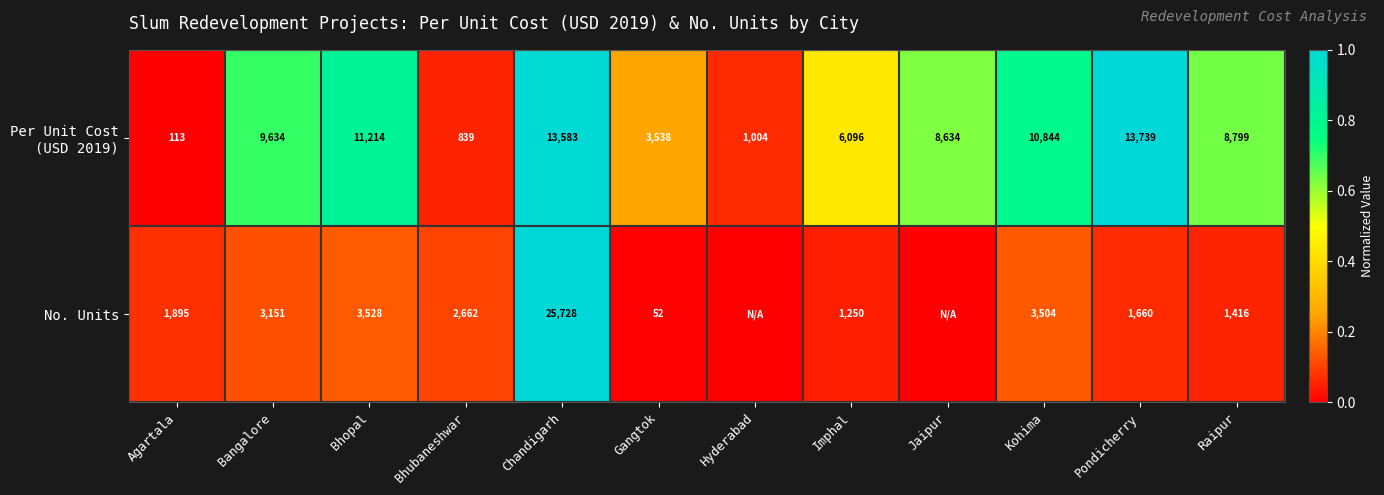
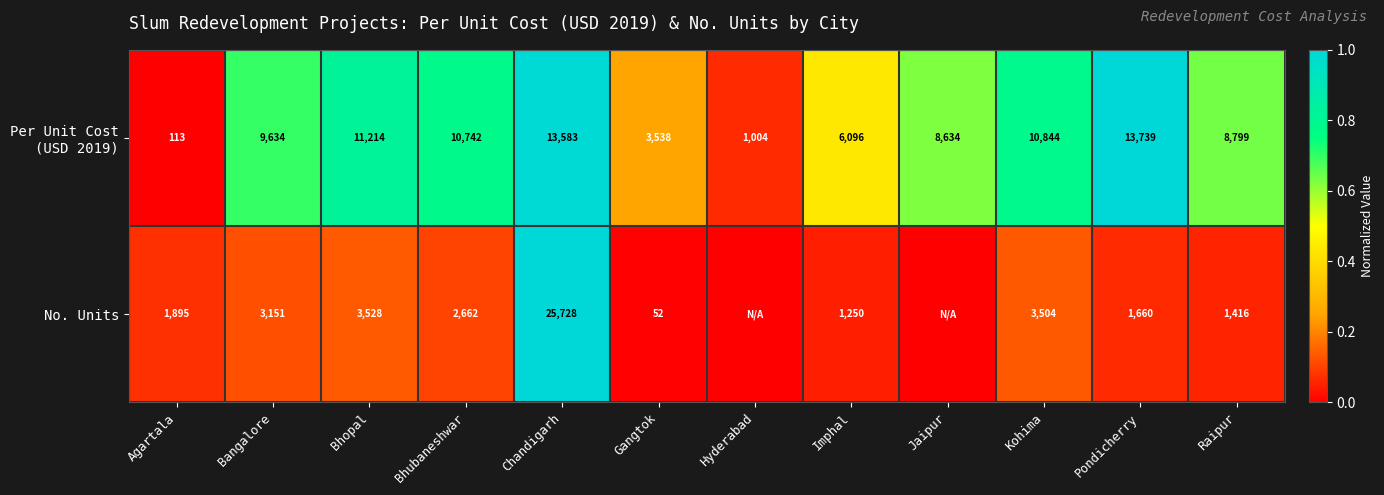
Per Unit Cost (USD 2019), Bhubaneshwar: 839 -> 10,742
